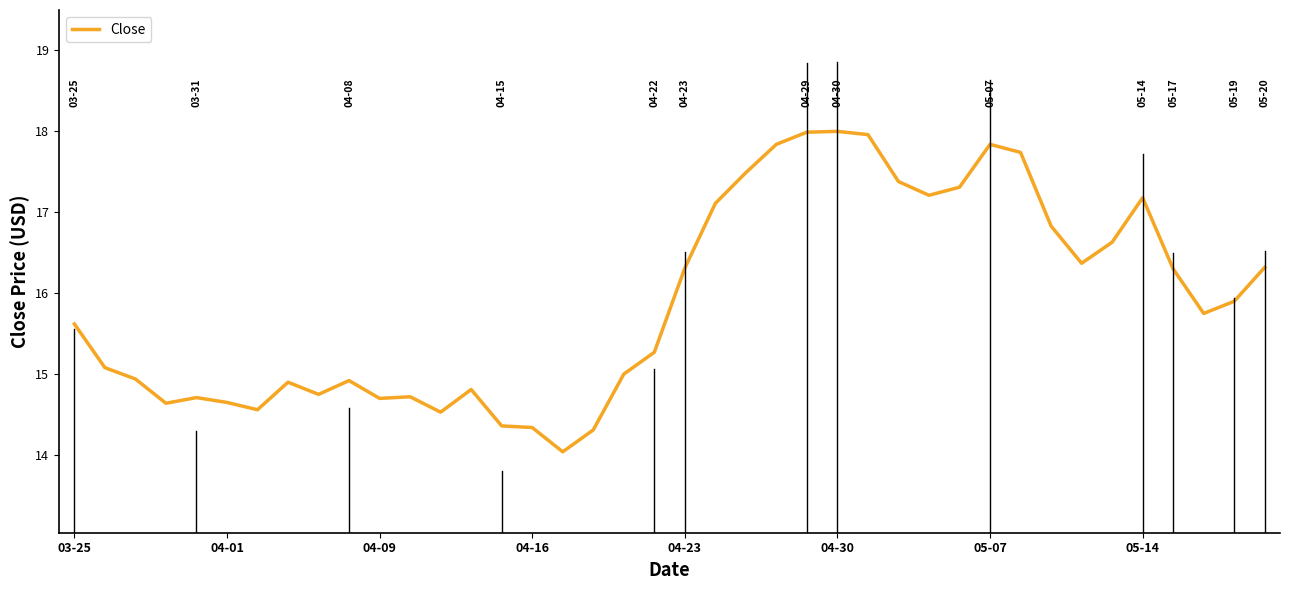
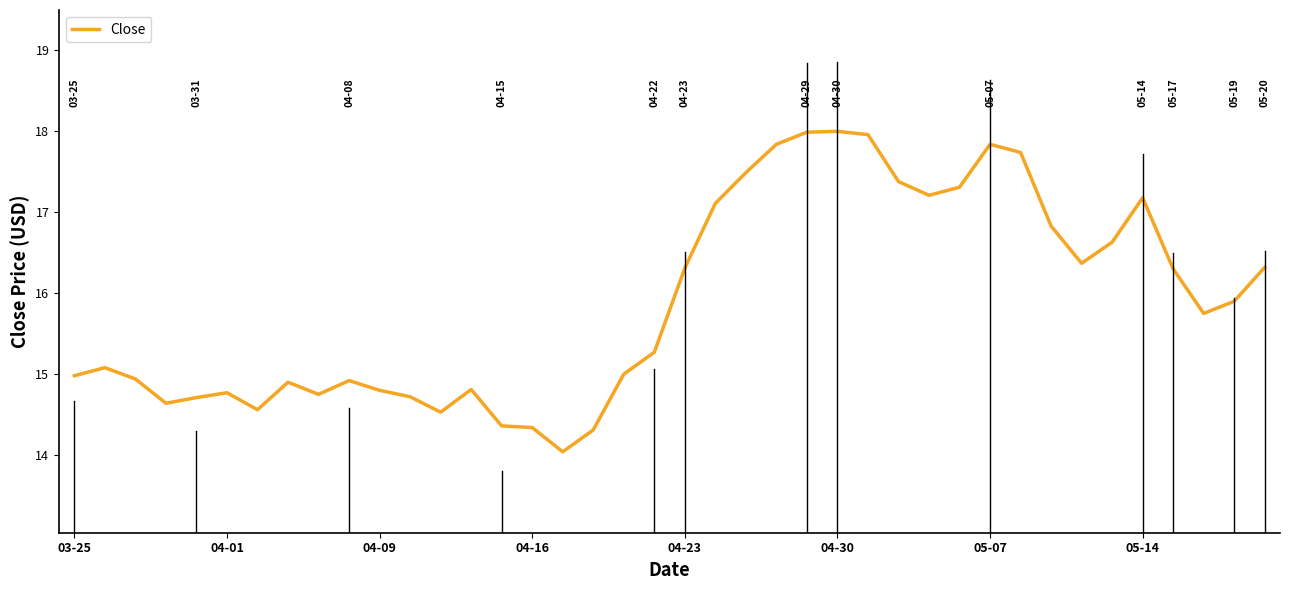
03-25: 15.6 -> 15.0
04-01: 14.7 -> 14.8
04-09: 14.7 -> 14.8
